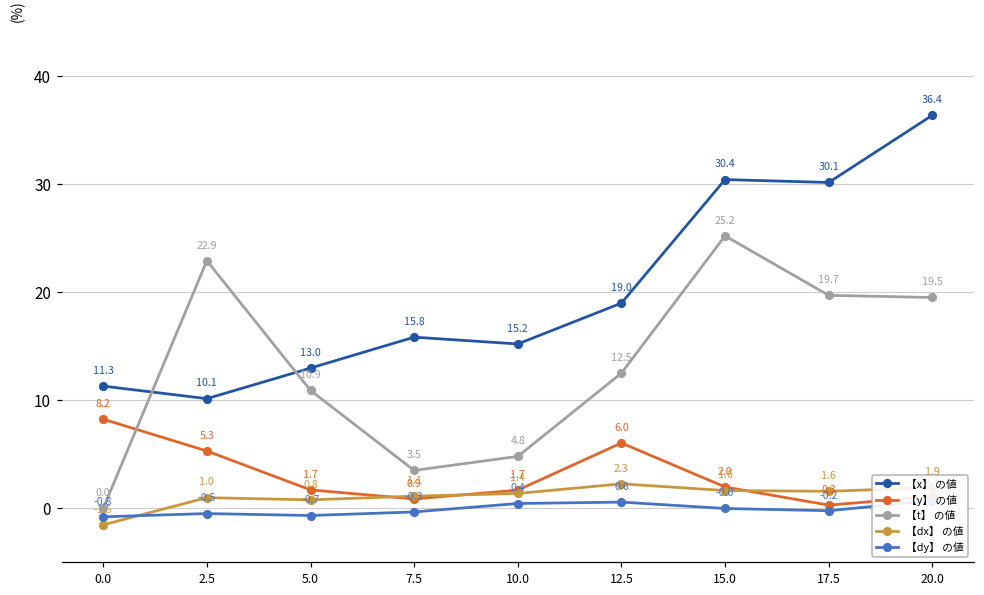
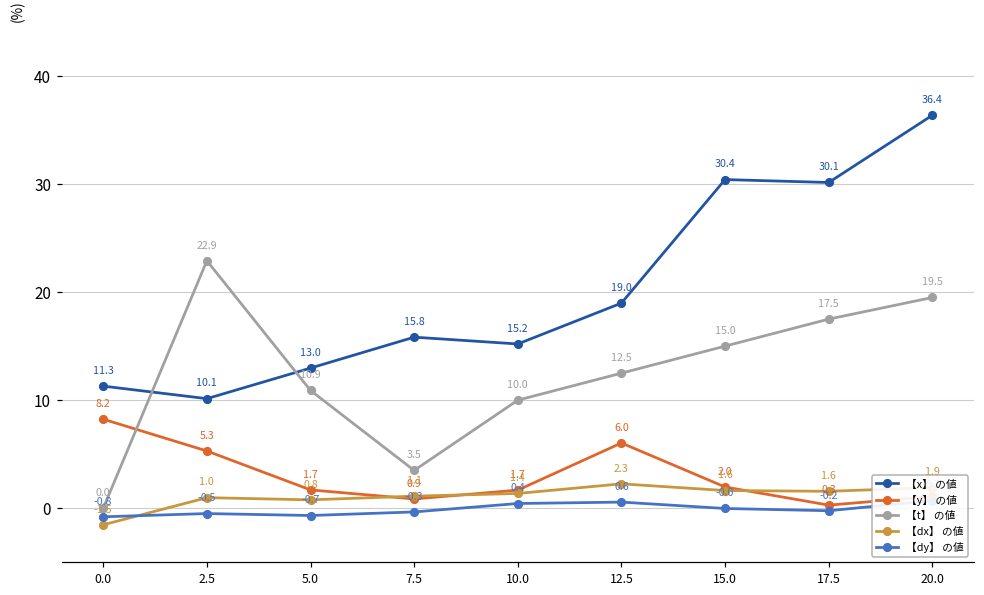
【t】 の値, 10.0: 4.8 -> 10.0
【t】 の値, 15.0: 25.2 -> 15.0
【t】 の値, 17.5: 19.7 -> 17.5
